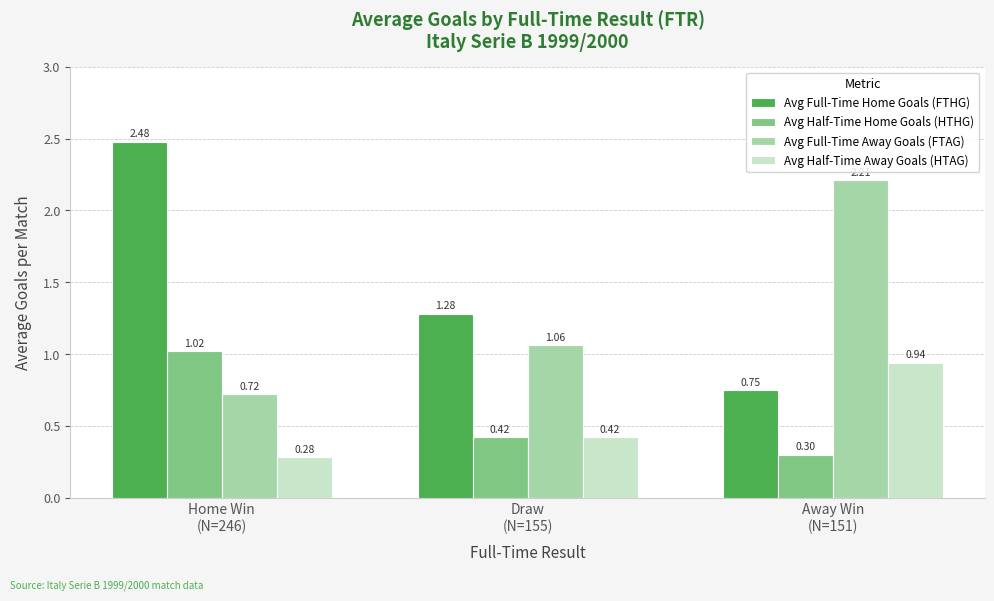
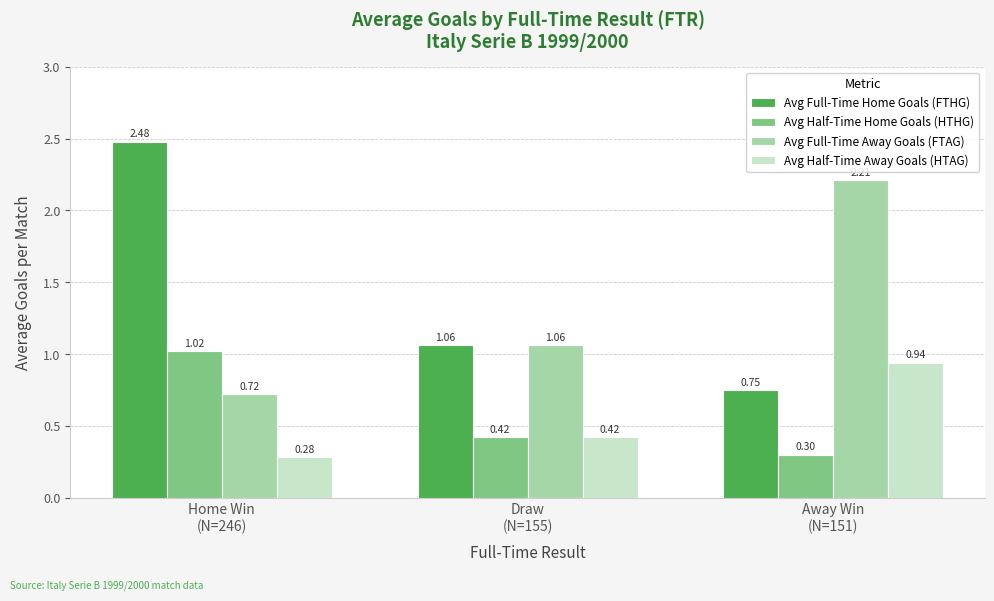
Avg Full-Time Home Goals (FTHG), Draw (N=155): 1.28 -> 1.06
